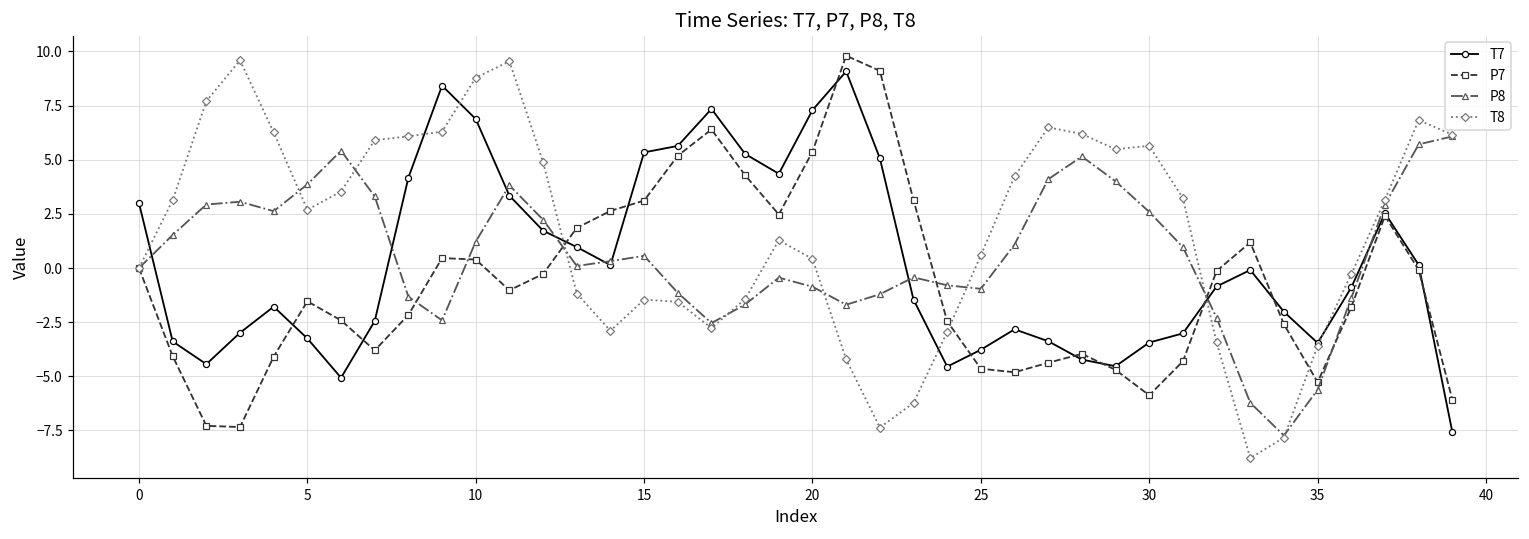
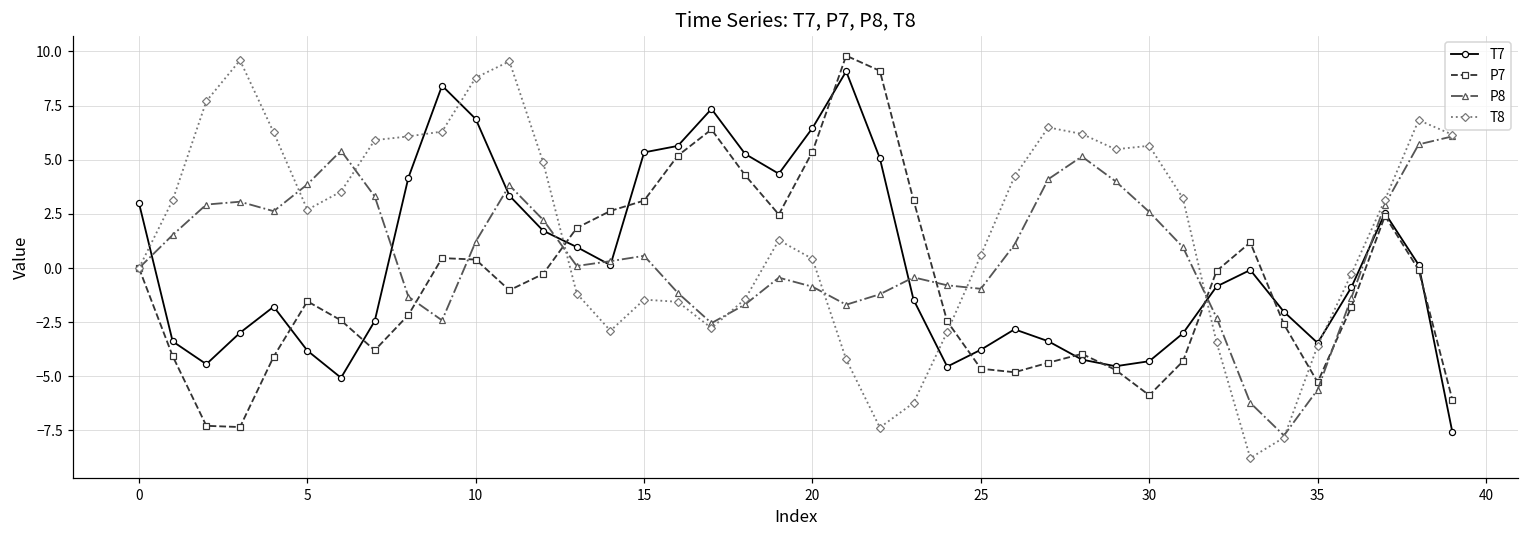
T7, 5: -3.3 -> -3.8
T7, 20: 7.3 -> 6.5
T7, 30: -3.4 -> -4.3
